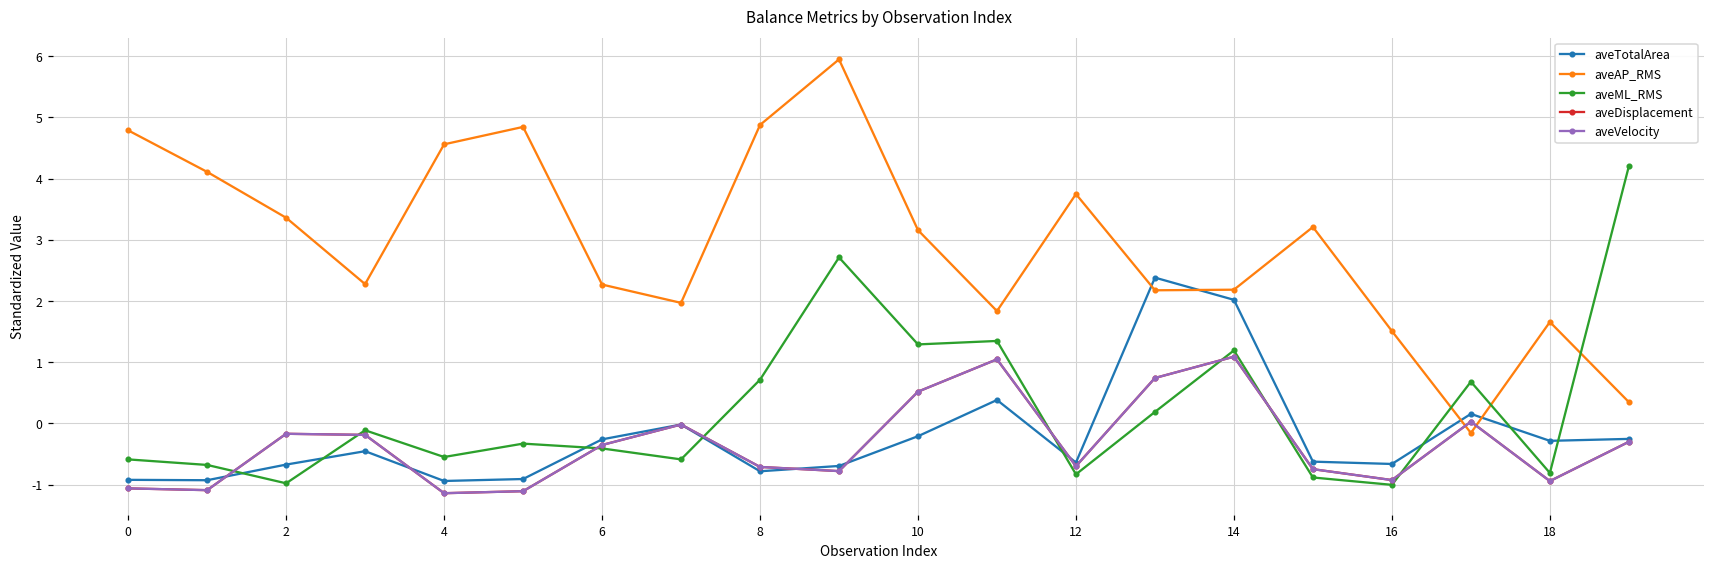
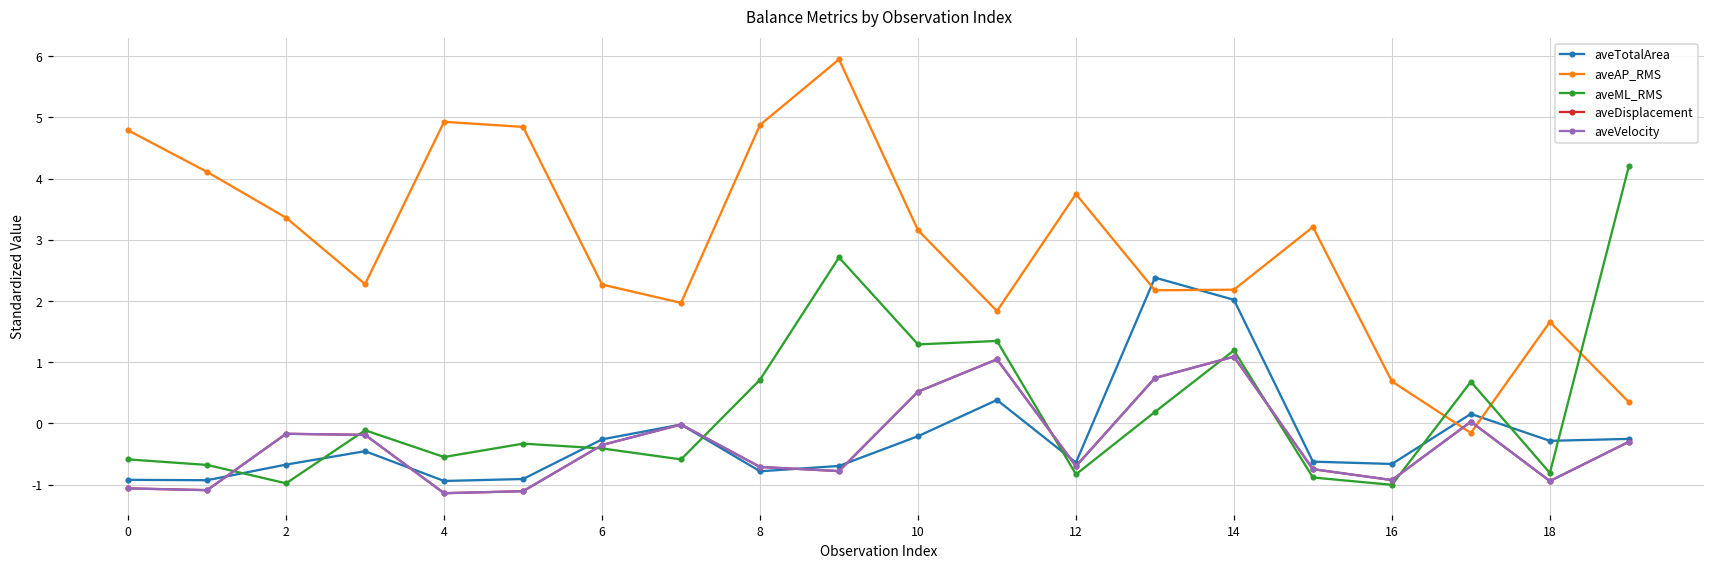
aveAP_RMS, 4: 4.6 -> 4.9
aveAP_RMS, 16: 1.5 -> 0.7
